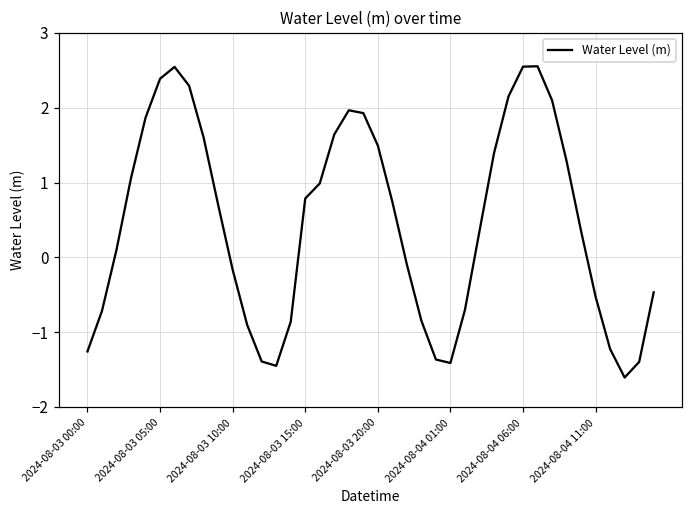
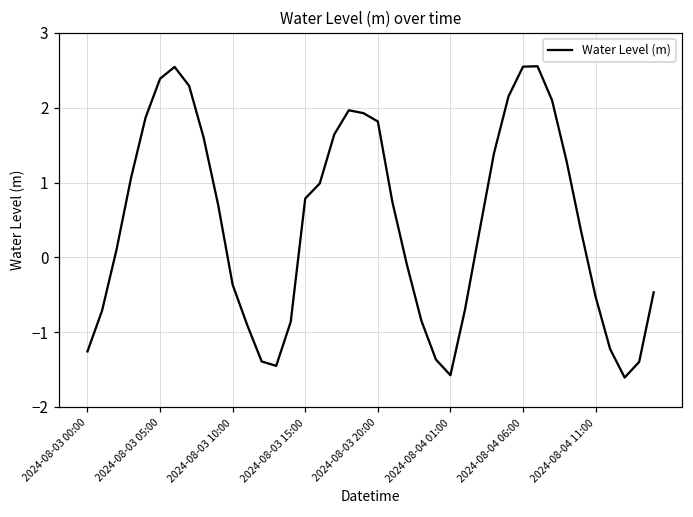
2024-08-03 10:00: -0.2 -> -0.4
2024-08-03 20:00: 1.5 -> 1.8
2024-08-04 01:00: -1.4 -> -1.6
